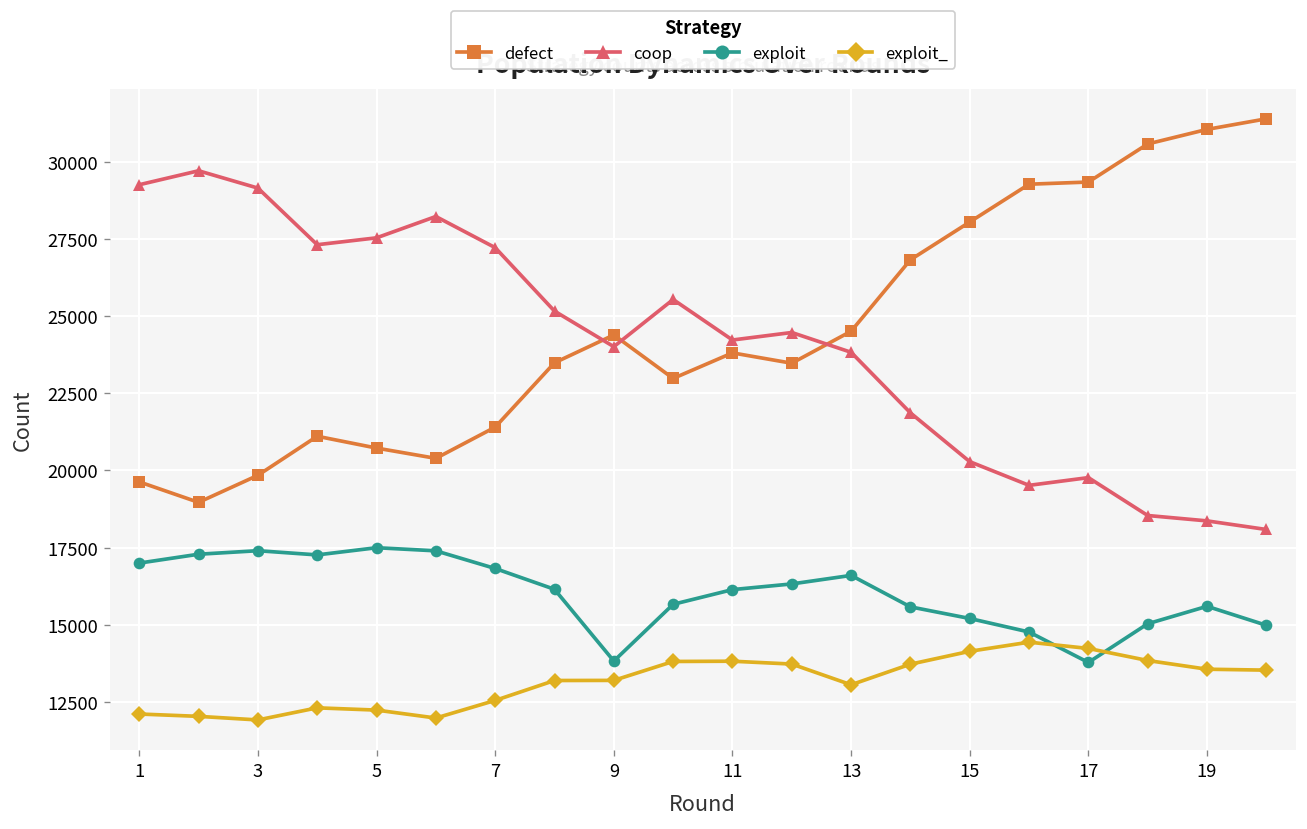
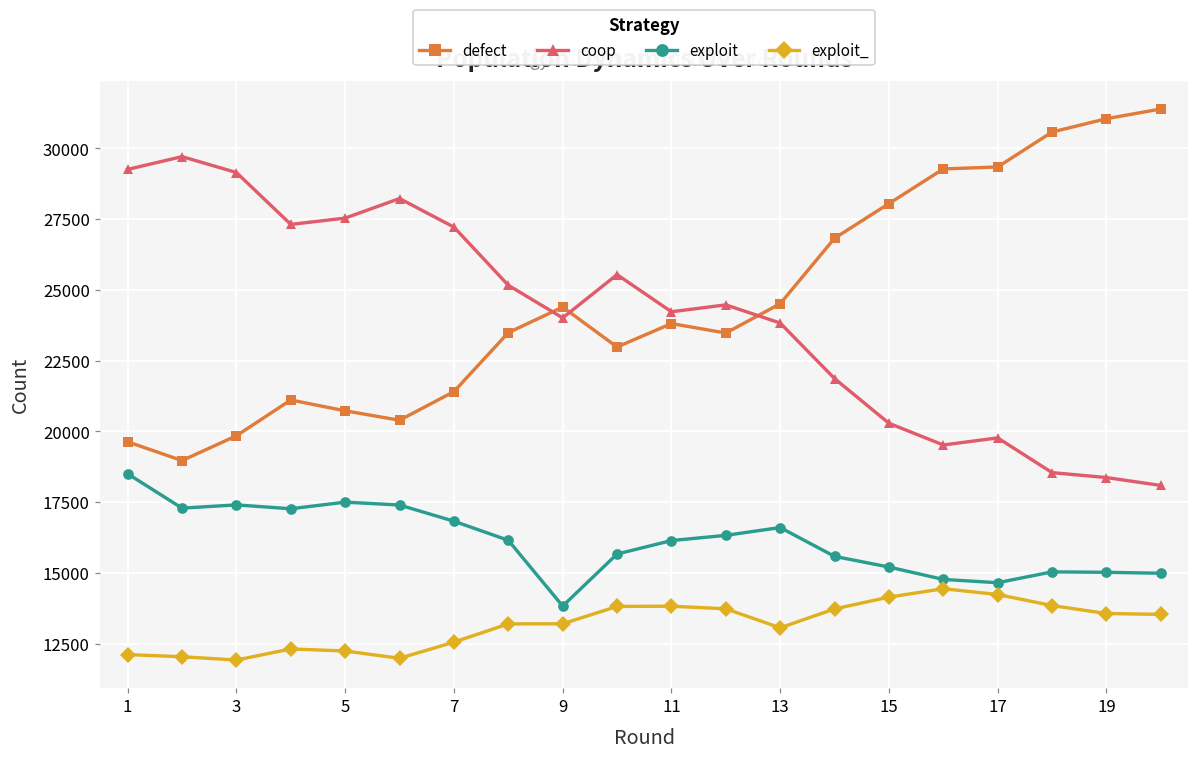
exploit, 1: 17000 -> 18500
exploit, 17: 13800 -> 14700
exploit, 19: 15600 -> 15000
